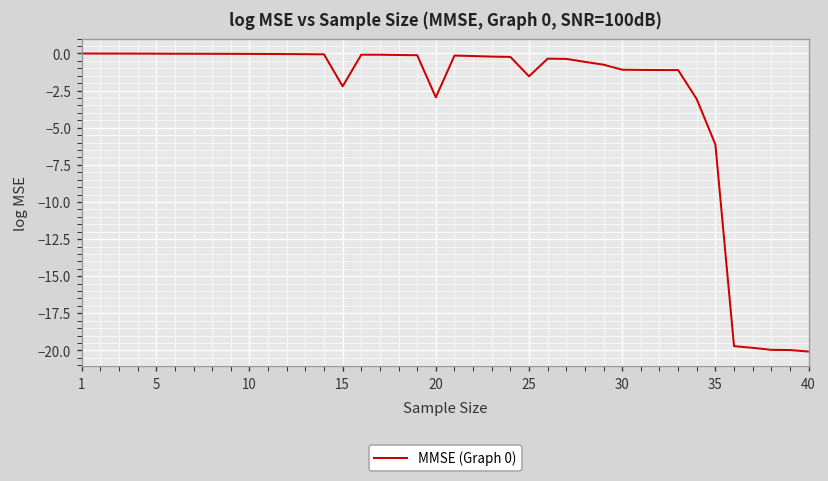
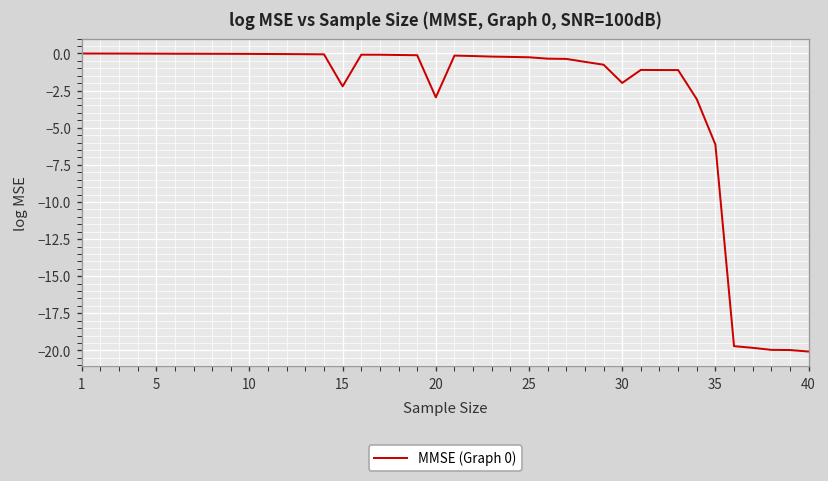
25: -1.5 -> -0.3
30: -1.1 -> -2.0
